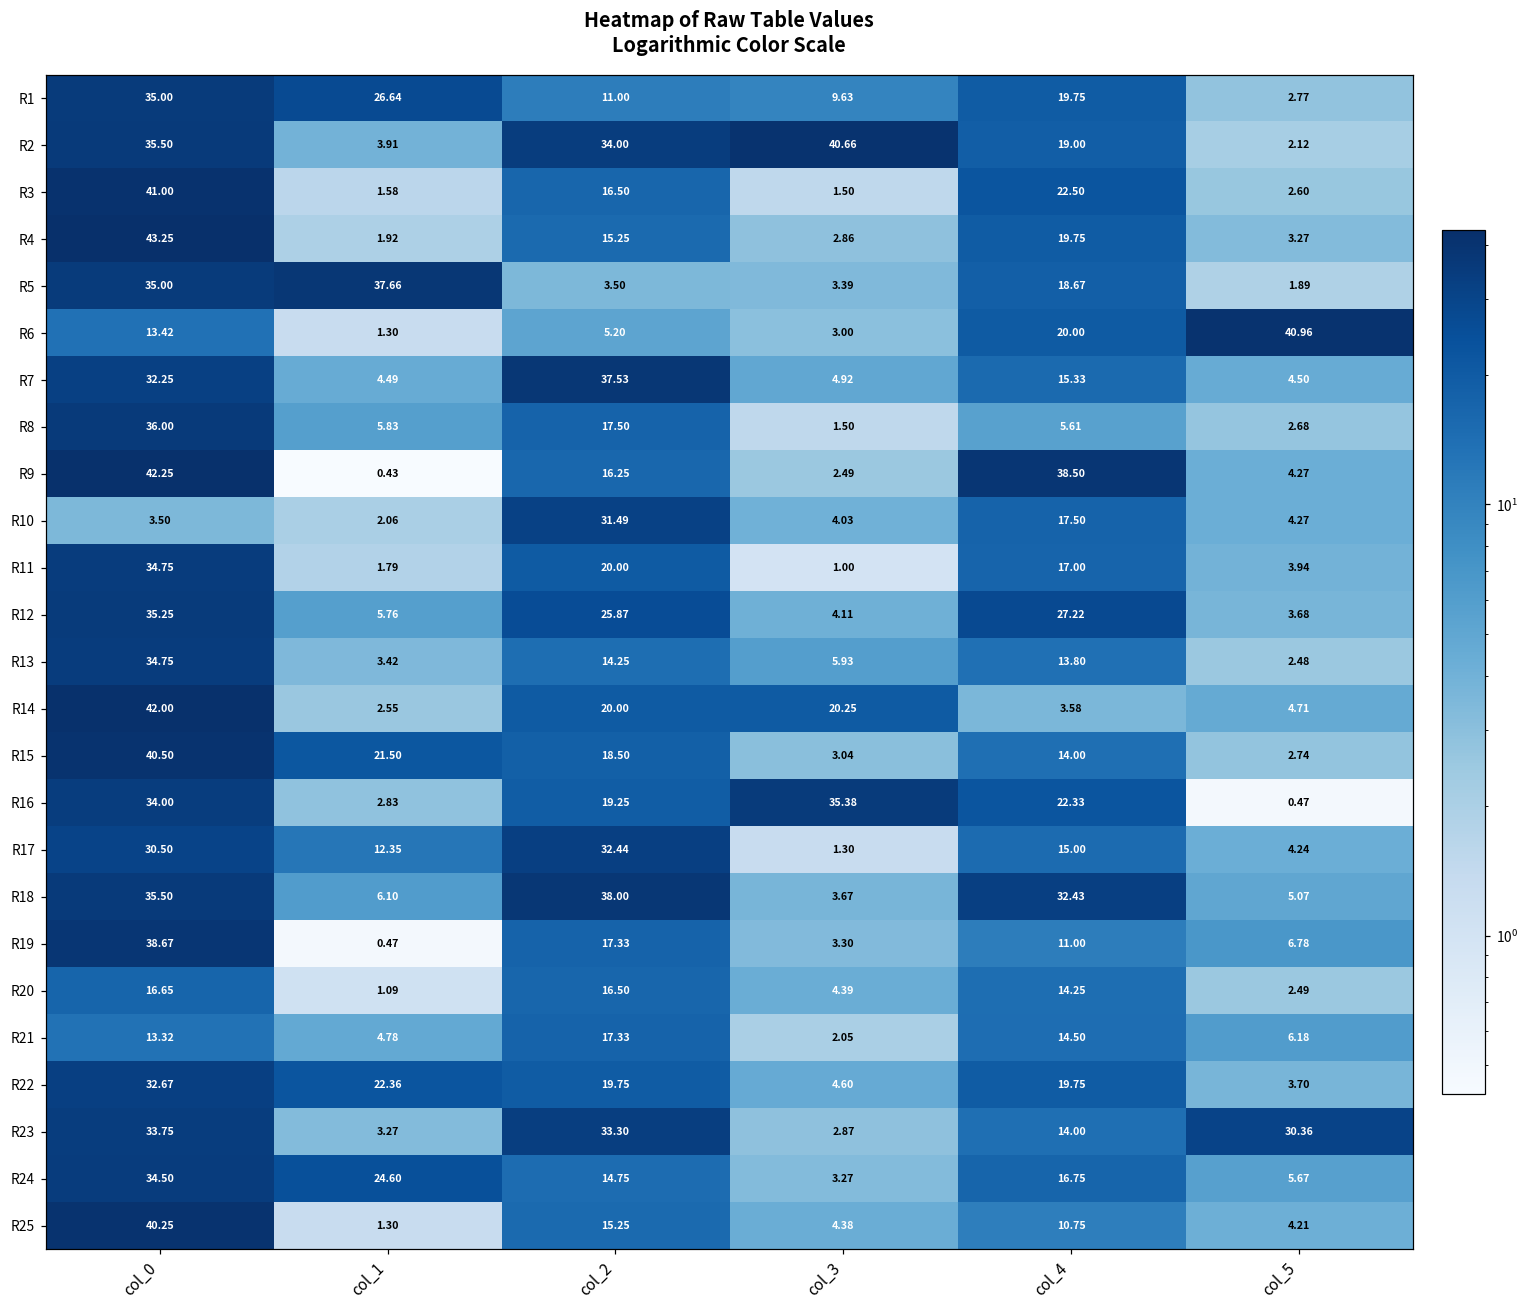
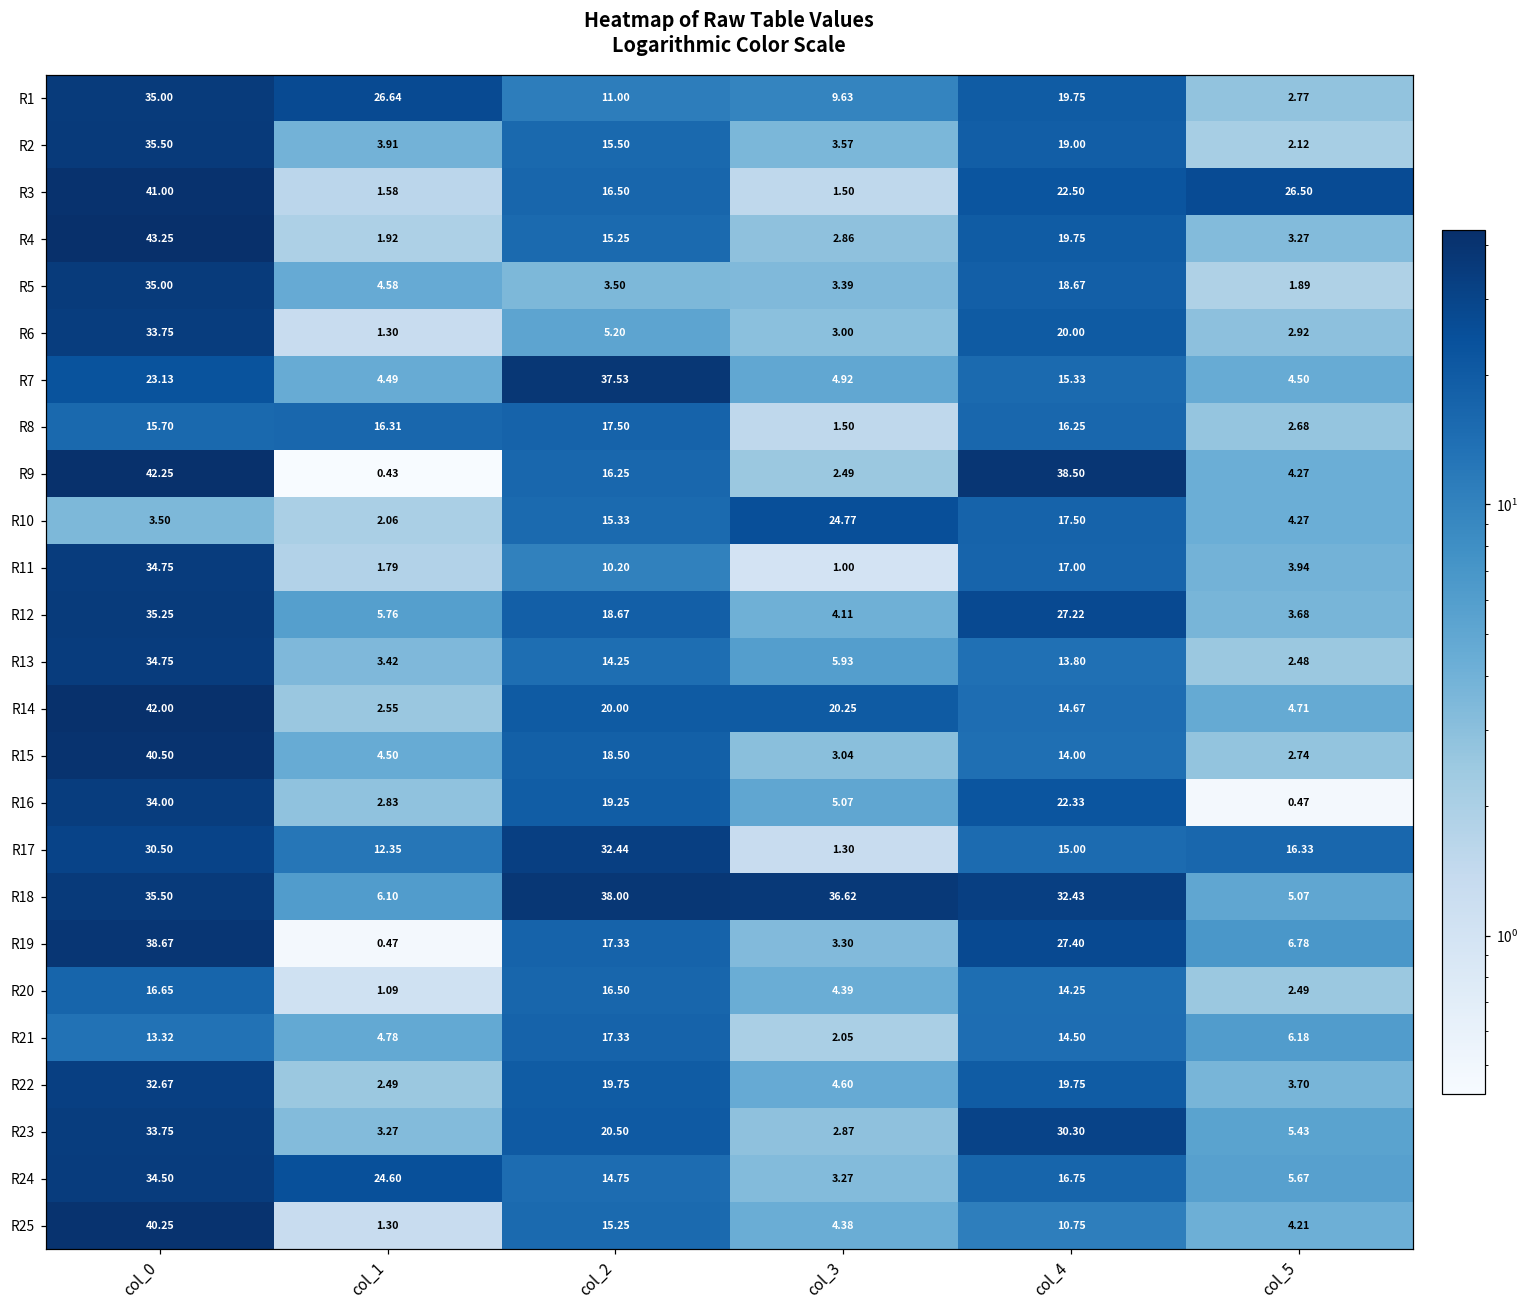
R2, col_2: 34.00 -> 15.50
R2, col_3: 40.66 -> 3.57
R3, col_5: 2.60 -> 26.50
R5, col_1: 37.66 -> 4.58
R6, col_0: 13.42 -> 33.75
R6, col_5: 40.96 -> 2.92
R7, col_0: 32.25 -> 23.13
R8, col_0: 36.00 -> 15.70
R8, col_1: 5.83 -> 16.31
R8, col_4: 5.61 -> 16.25
R10, col_2: 31.49 -> 15.33
R10, col_3: 4.03 -> 24.77
R11, col_2: 20.00 -> 10.20
R12, col_2: 25.87 -> 18.67
R14, col_4: 3.58 -> 14.67
R15, col_1: 21.50 -> 4.50
R16, col_3: 35.38 -> 5.07
R17, col_5: 4.24 -> 16.33
R18, col_3: 3.67 -> 36.62
R19, col_4: 11.00 -> 27.40
R22, col_1: 22.36 -> 2.49
R23, col_2: 33.30 -> 20.50
R23, col_4: 14.00 -> 30.30
R23, col_5: 30.36 -> 5.43
